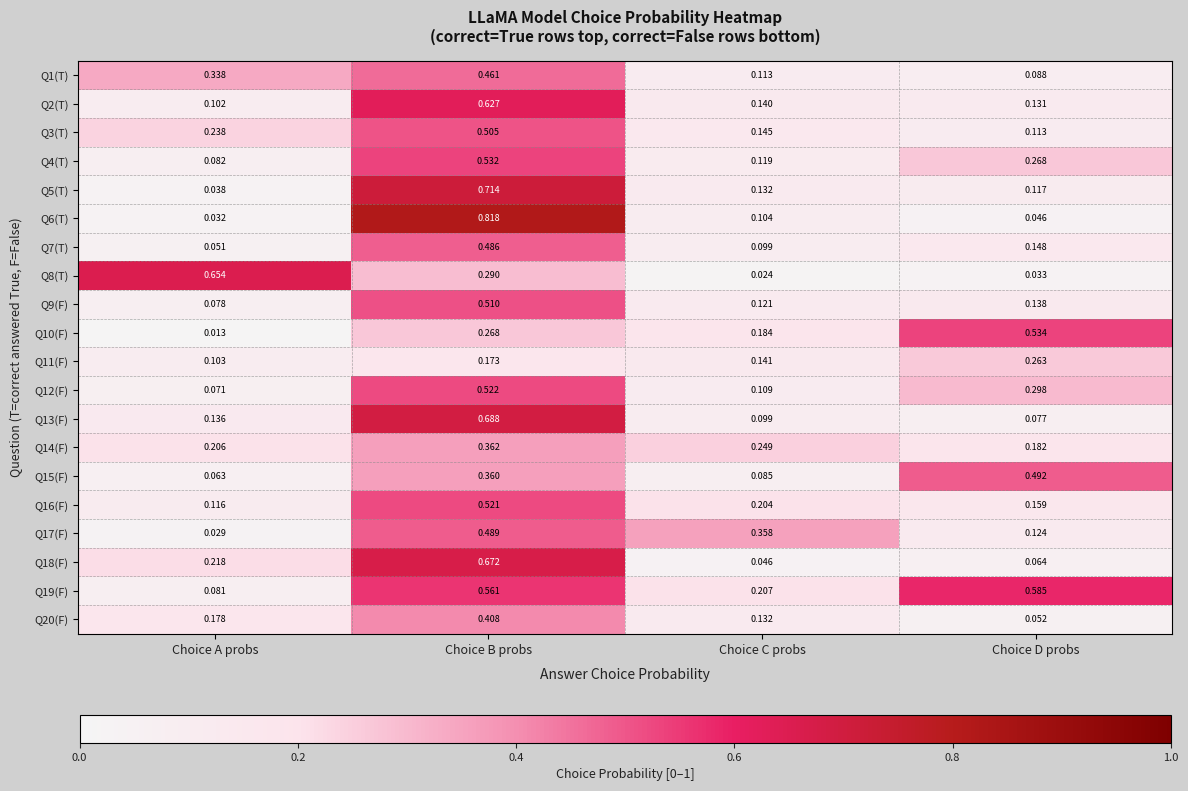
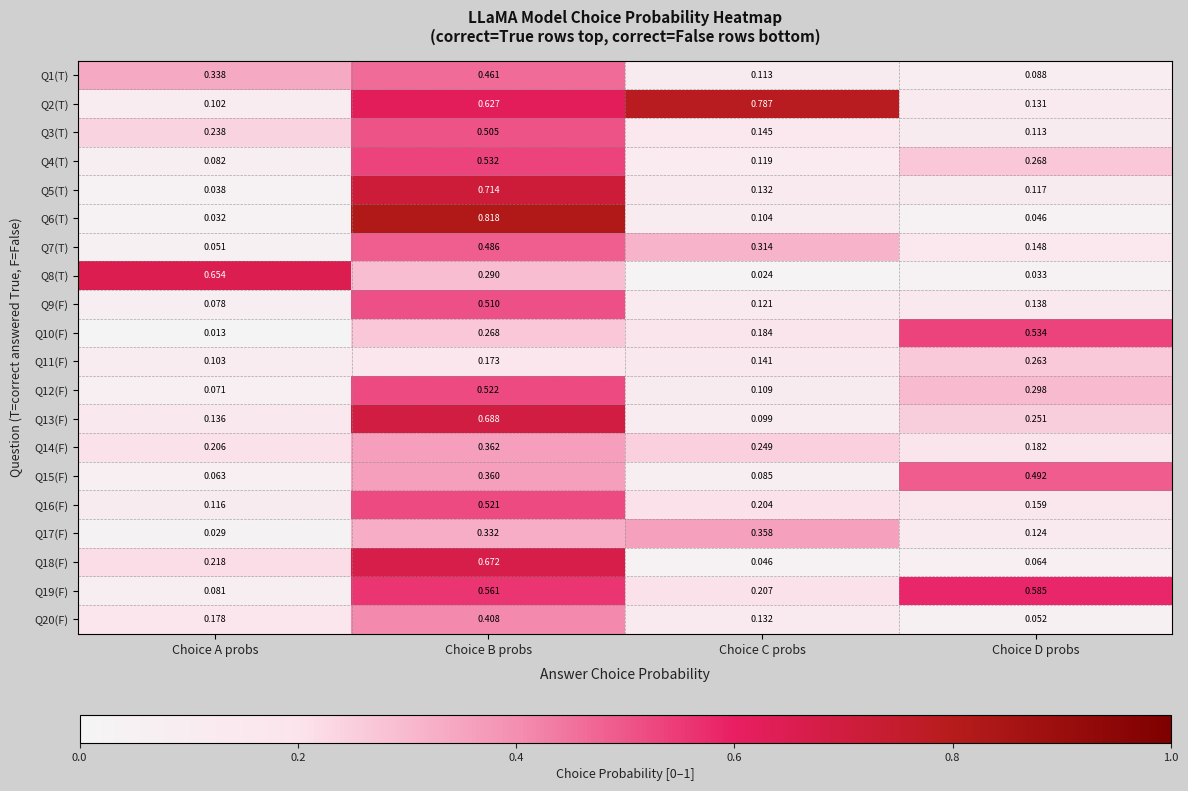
Q2(T), Choice C probs: 0.140 -> 0.787
Q7(T), Choice C probs: 0.099 -> 0.314
Q13(F), Choice D probs: 0.077 -> 0.251
Q17(F), Choice B probs: 0.489 -> 0.332
